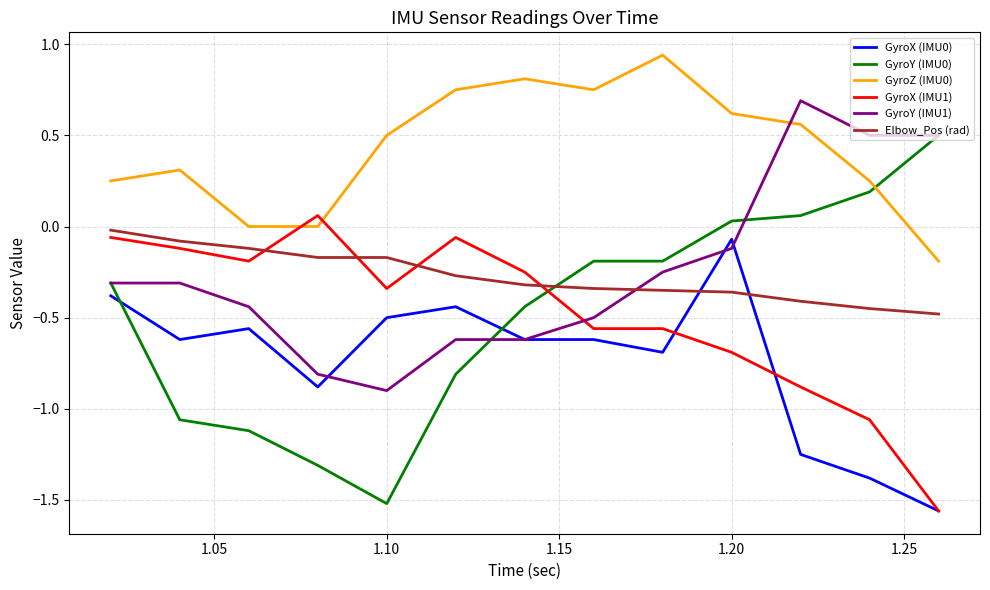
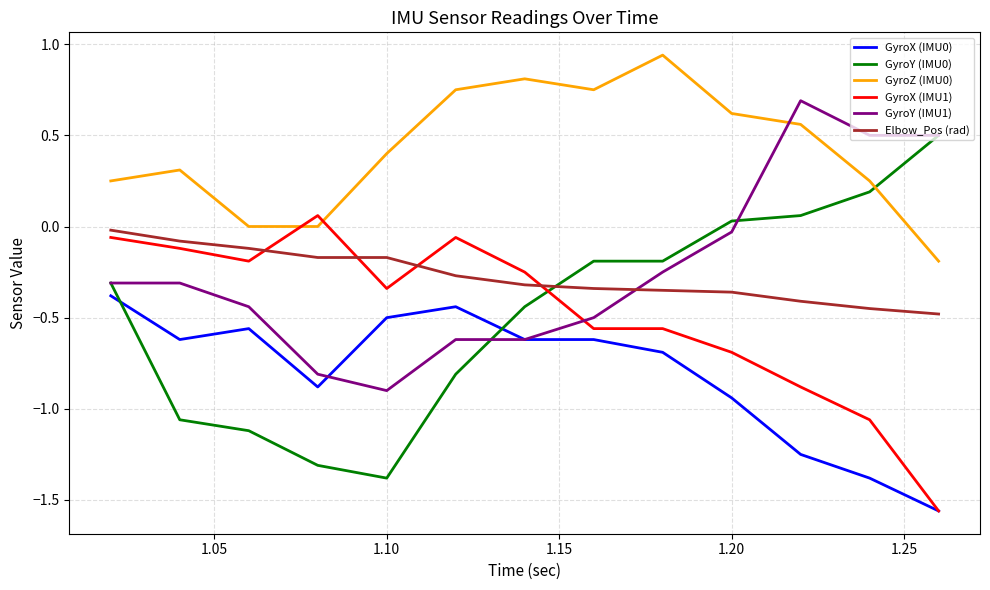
GyroY (IMU0), 1.10: -1.52 -> -1.38
GyroZ (IMU0), 1.10: 0.5 -> 0.4
GyroX (IMU0), 1.20: -0.07 -> -0.94
GyroY (IMU1), 1.20: -0.12 -> -0.03
